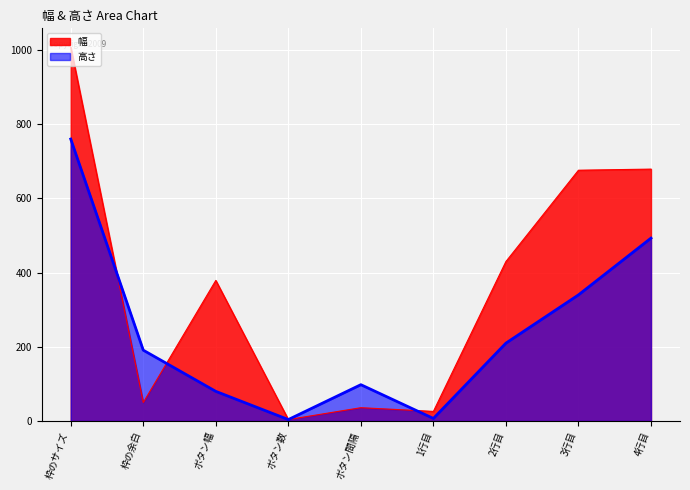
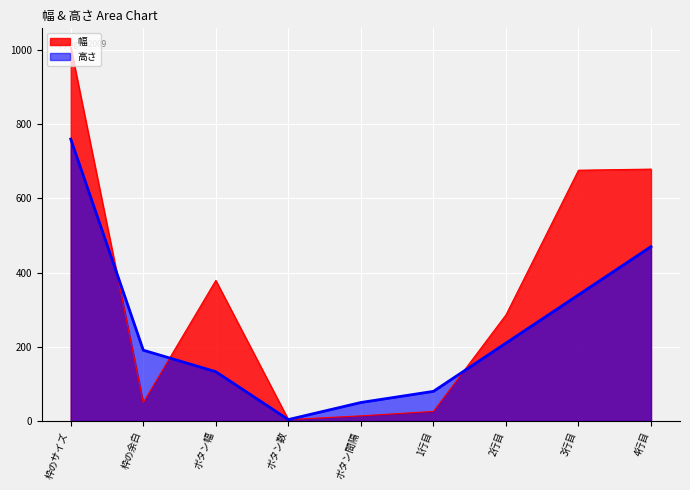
高さ, ボタン幅: 80 -> 130
幅, ボタン間隔: 40 -> 10
高さ, ボタン間隔: 100 -> 50
高さ, 1行目: 10 -> 80
幅, 2行目: 430 -> 290
高さ, 4行目: 490 -> 470
